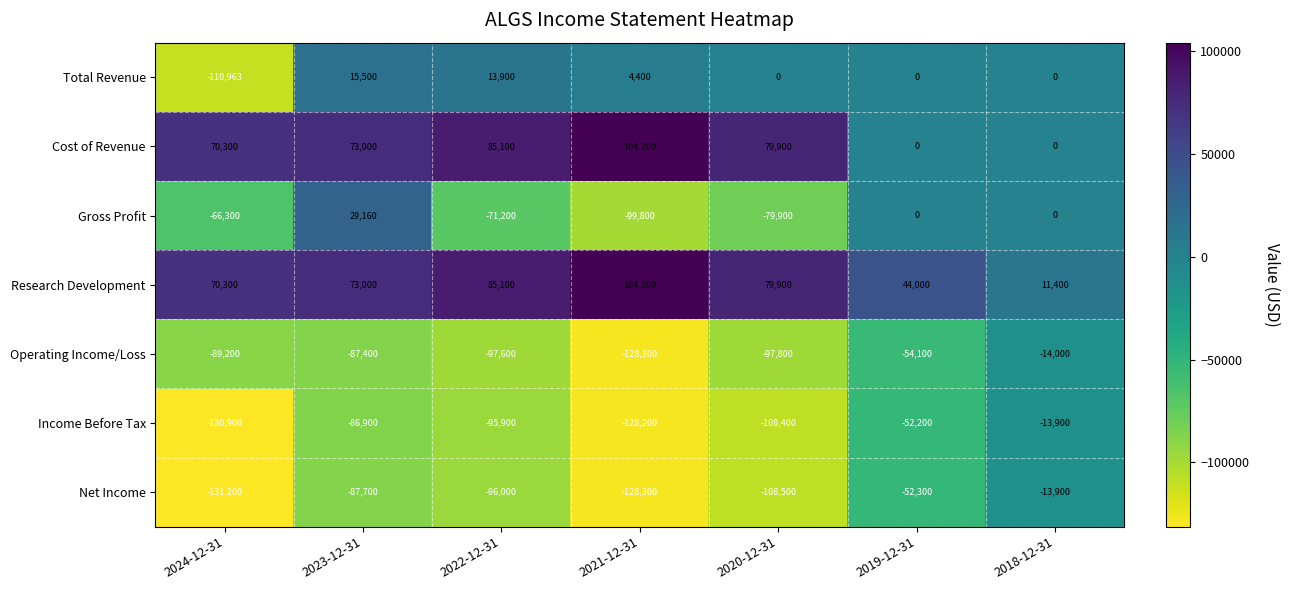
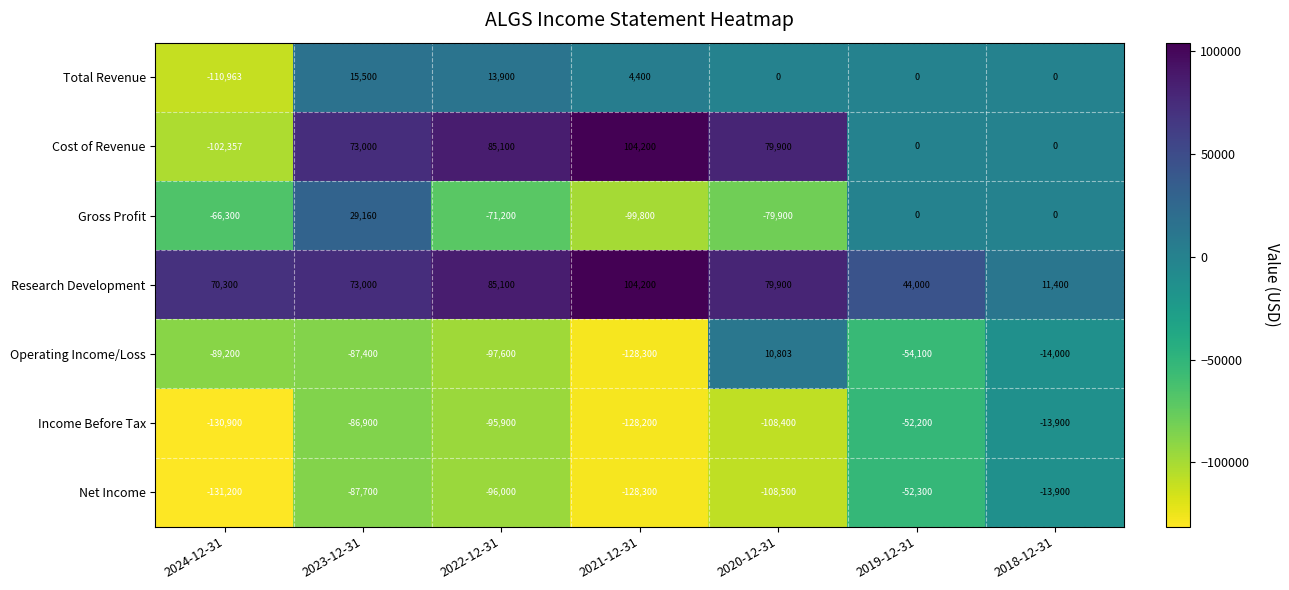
Cost of Revenue, 2024-12-31: 70,300 -> -102,357
Operating Income/Loss, 2020-12-31: -97,800 -> 10,803
